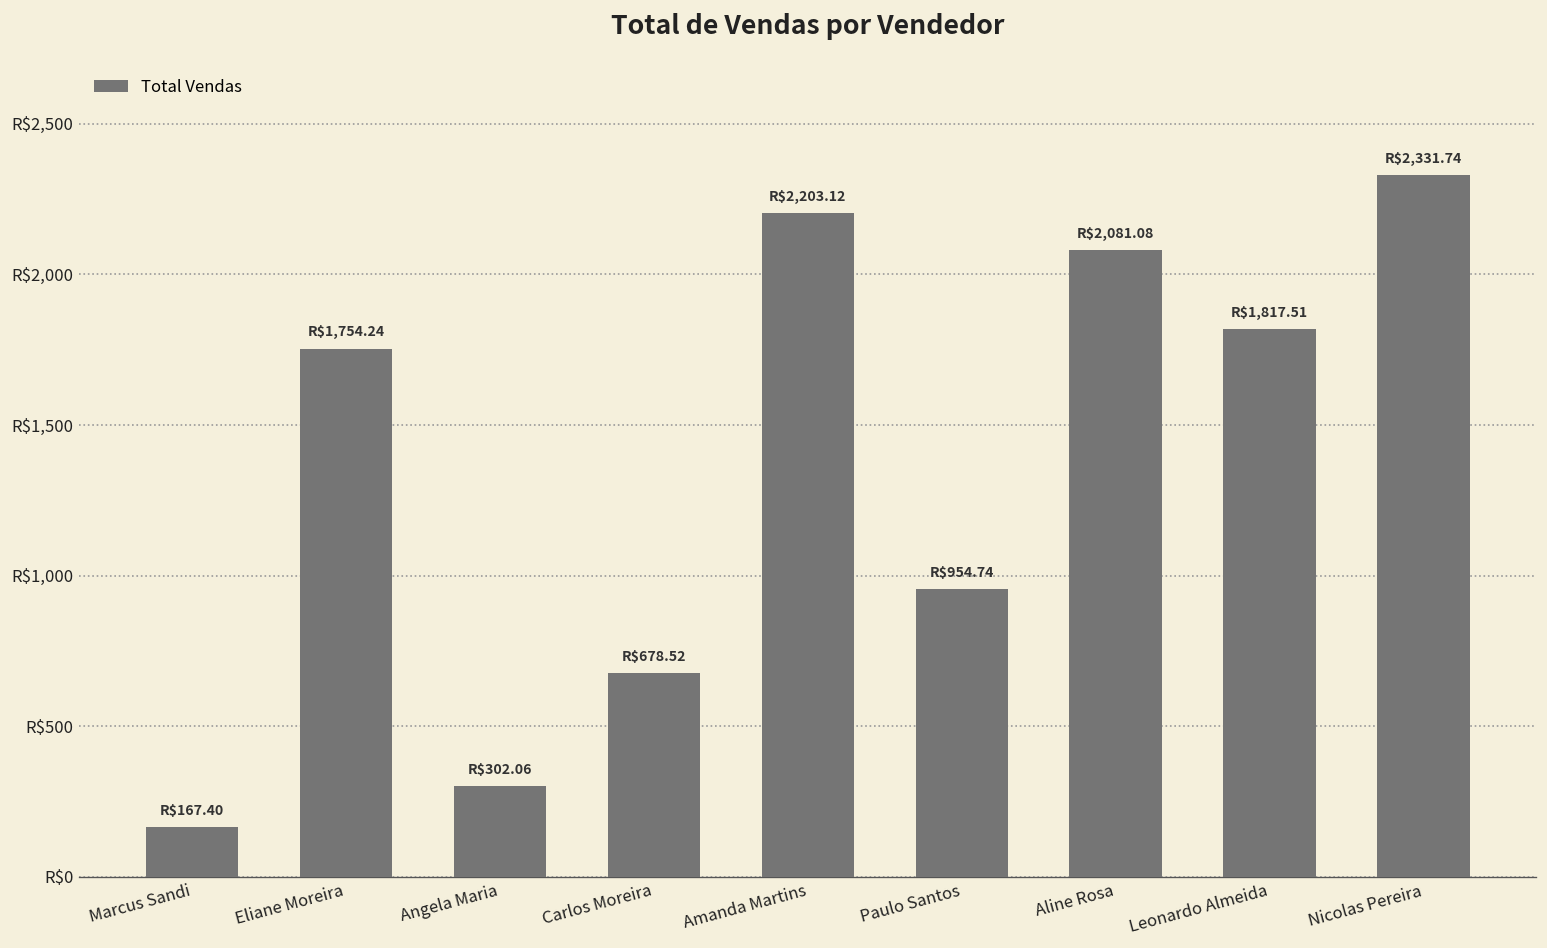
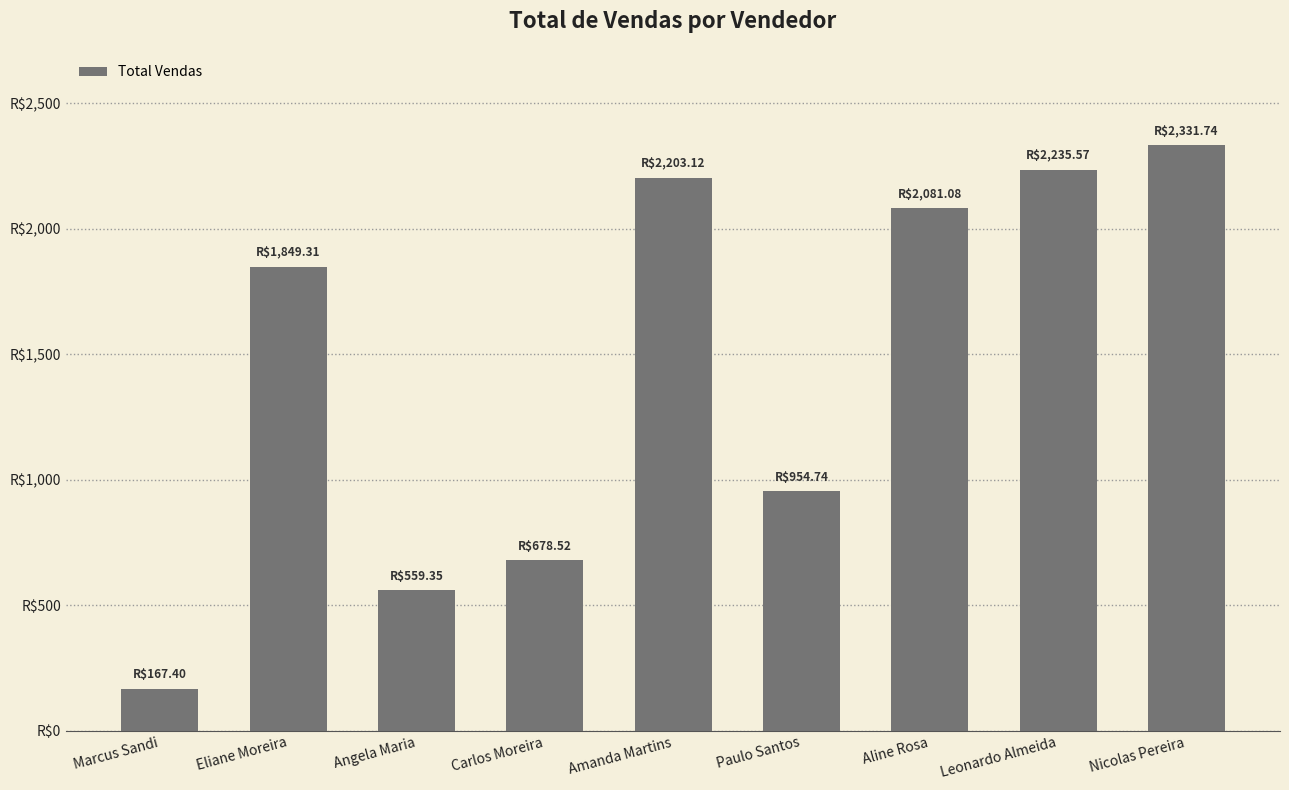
Eliane Moreira: $1,754.24 -> $1,849.31
Angela Maria: $302.06 -> $559.35
Leonardo Almeida: $1,817.51 -> $2,235.57
